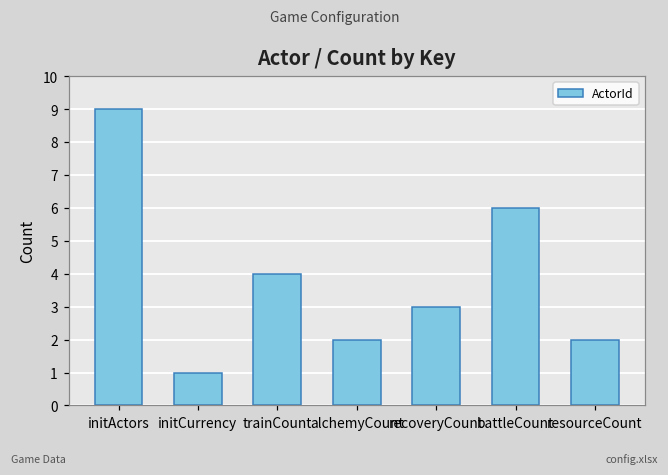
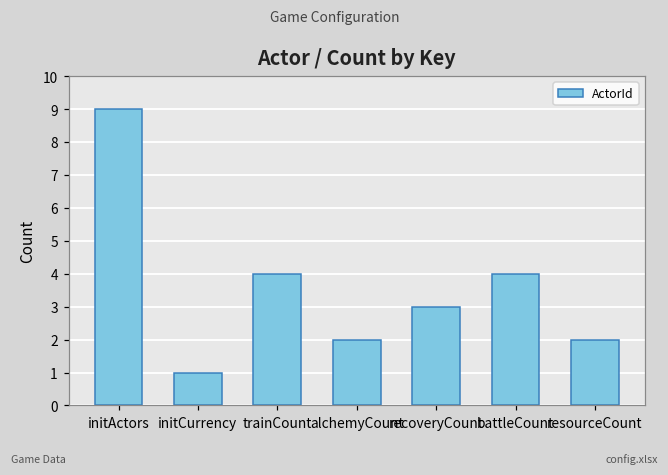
battleCount: 6 -> 4
